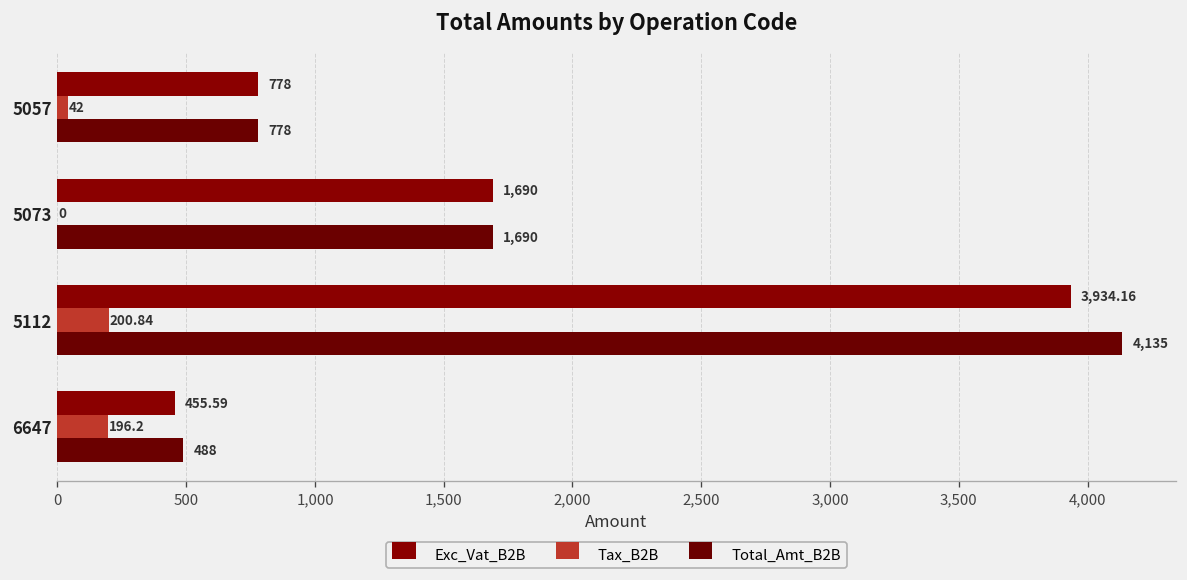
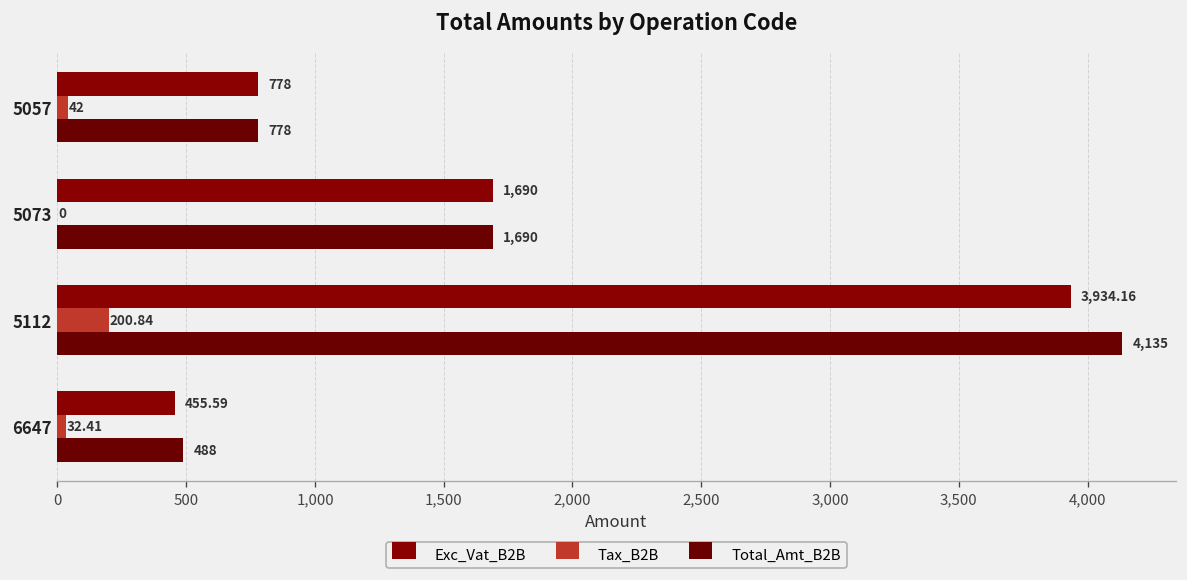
Tax_B2B, 6647: 196.2 -> 32.41
